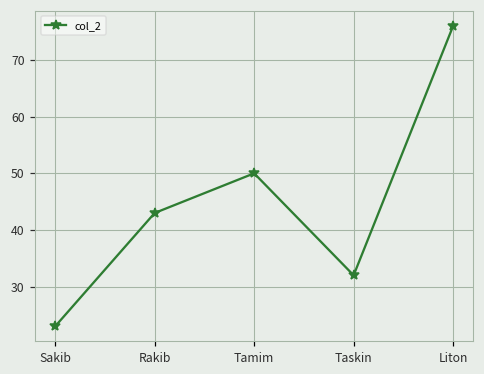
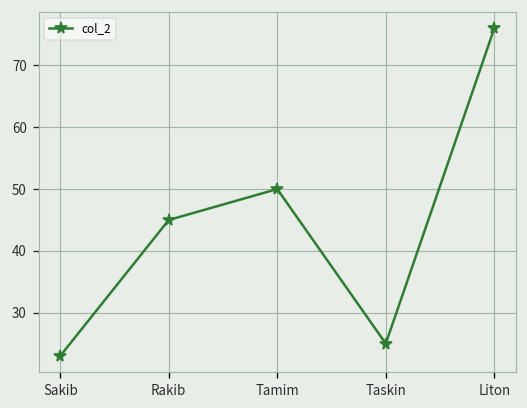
Rakib: 43 -> 45
Taskin: 32 -> 25
